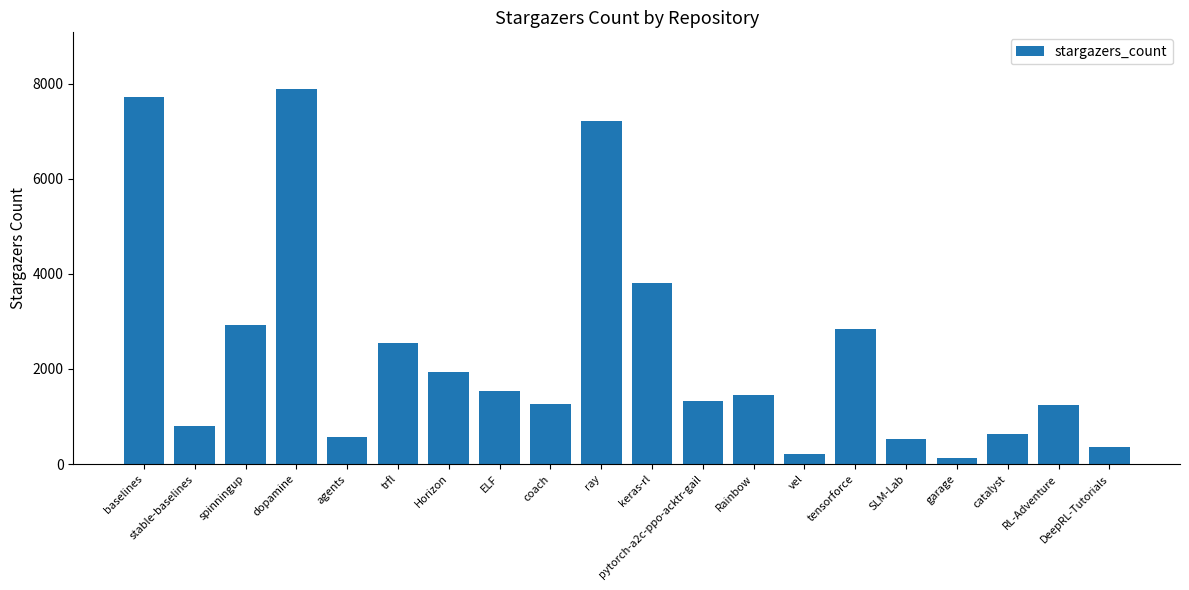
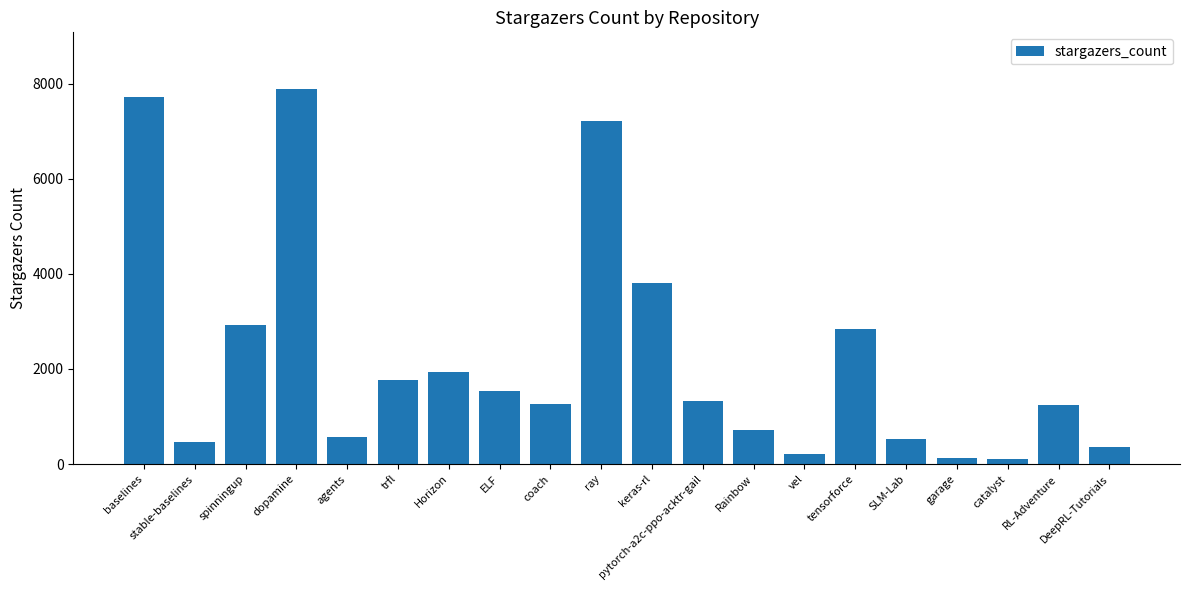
stable-baselines: 800 -> 500
trfl: 2500 -> 1800
Rainbow: 1500 -> 700
catalyst: 600 -> 100
